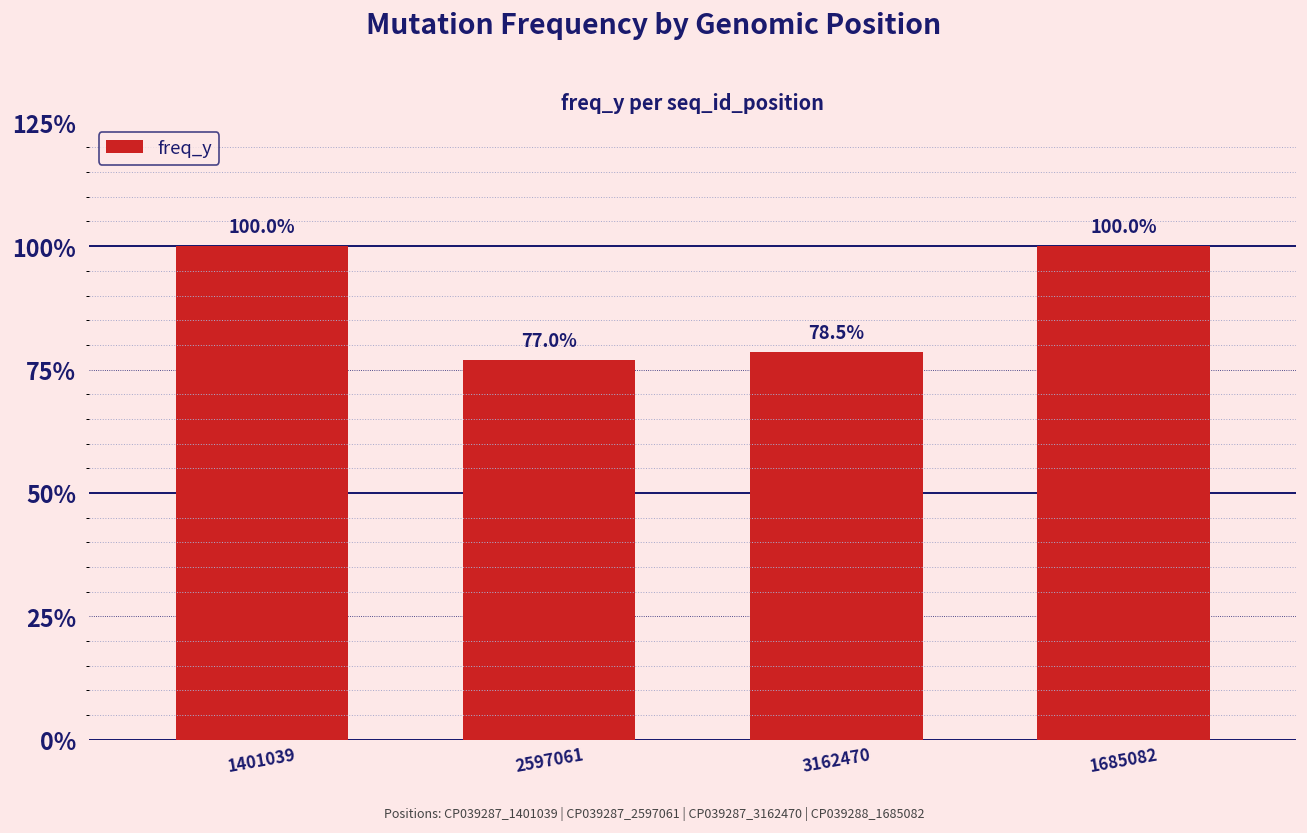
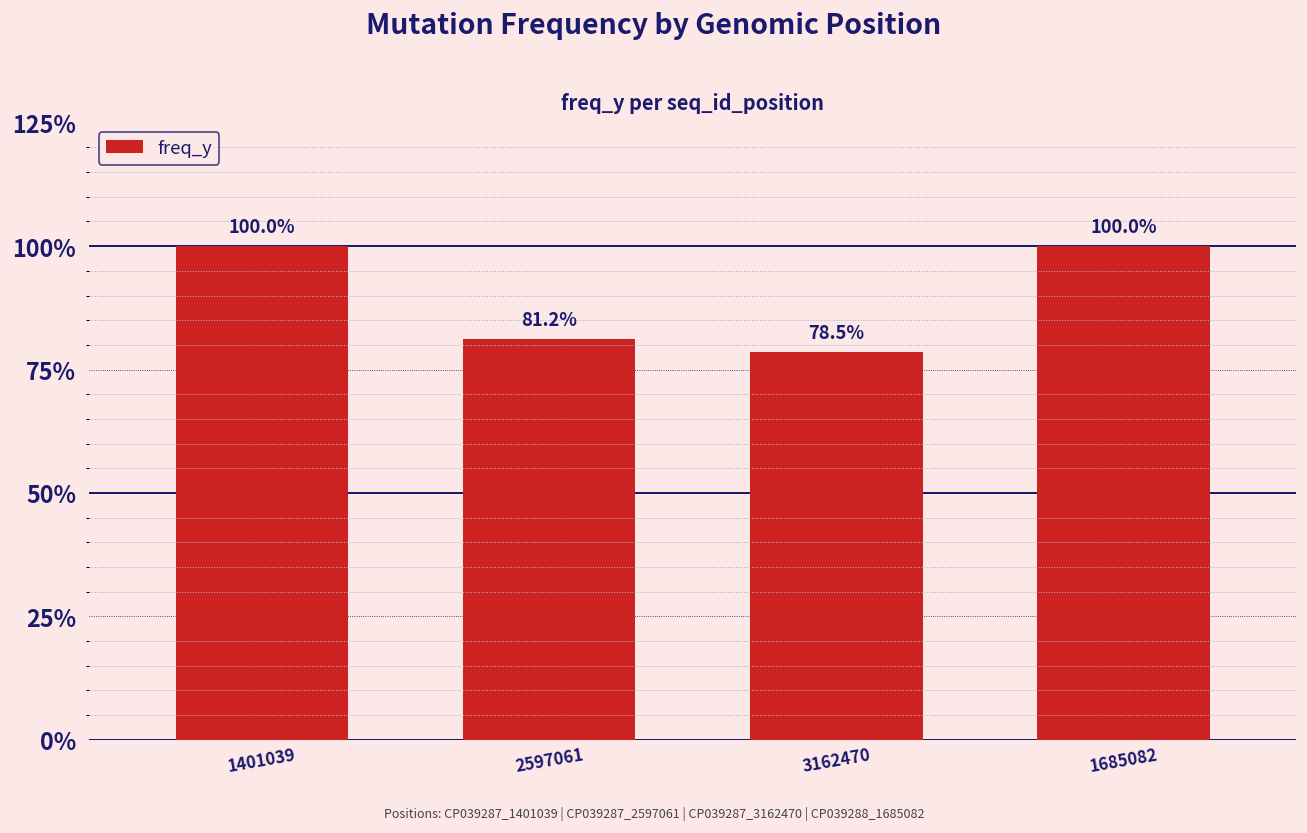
2597061: 77.0% -> 81.2%
